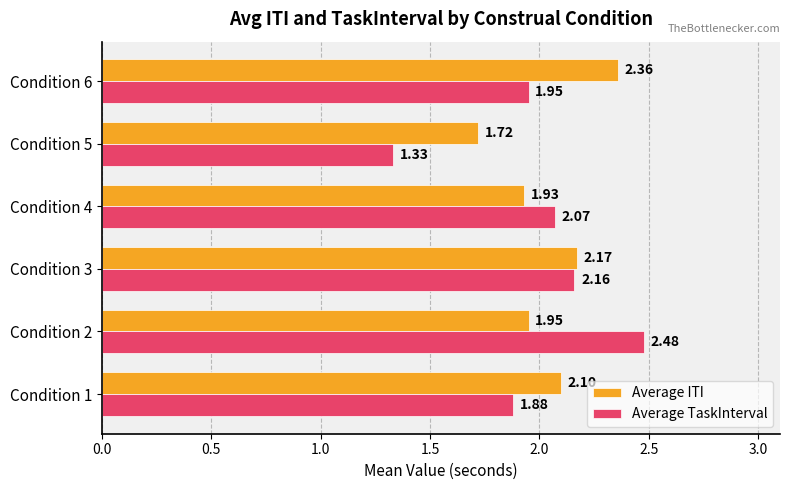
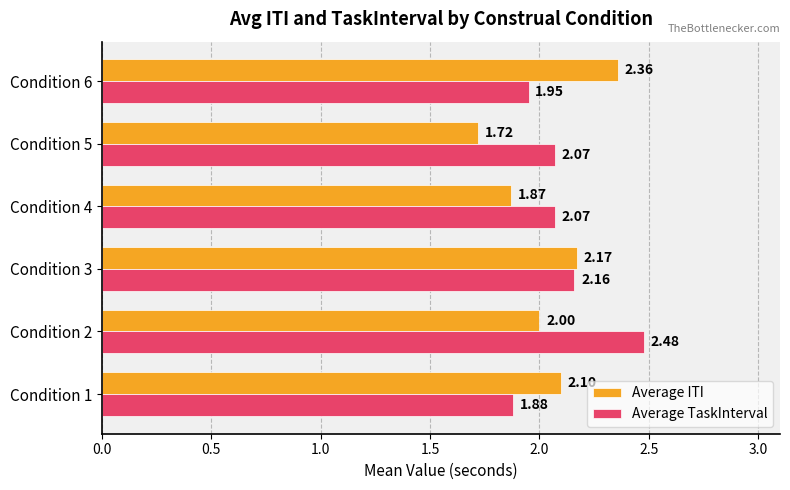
Average TaskInterval, Condition 5: 1.33 -> 2.07
Average ITI, Condition 4: 1.93 -> 1.87
Average ITI, Condition 2: 1.95 -> 2.00
